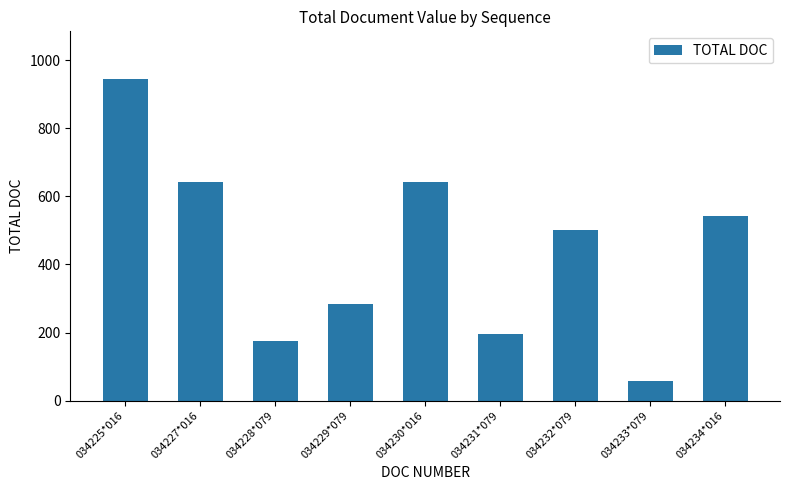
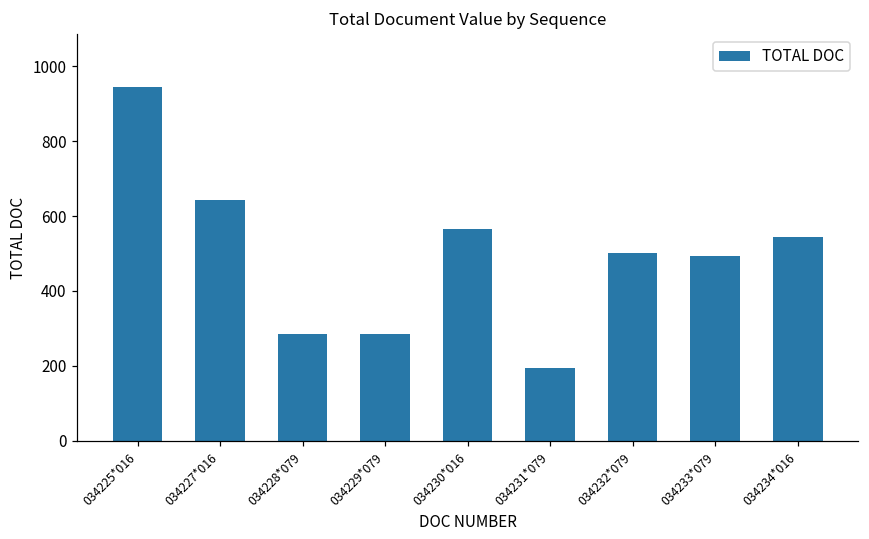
034228*079: 180 -> 290
034230*016: 640 -> 570
034233*079: 60 -> 490
